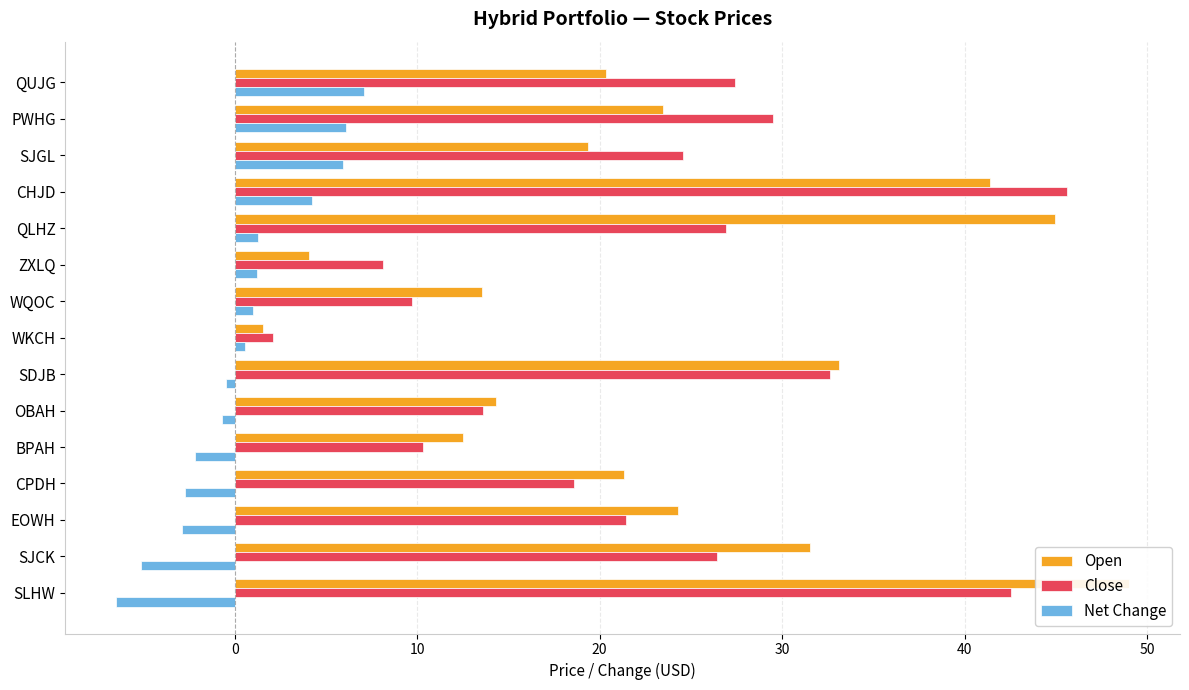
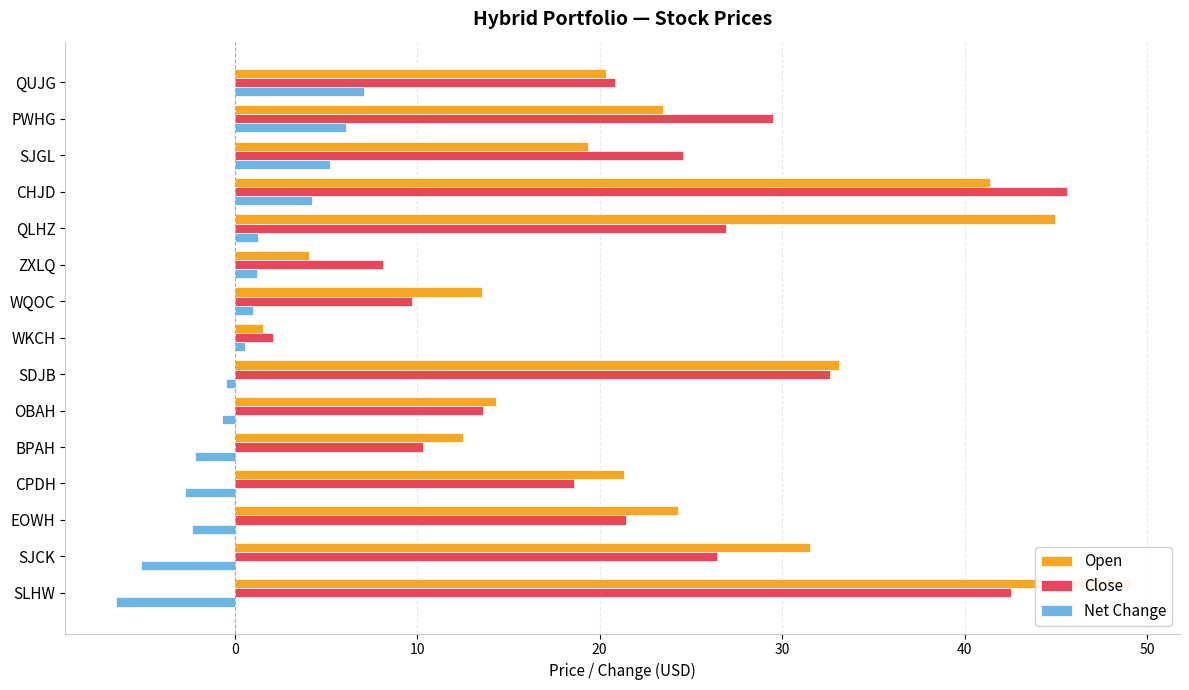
Close, QUJG: 27.4 -> 20.9
Net Change, SJGL: 6.0 -> 5.2
Net Change, EOWH: -2.9 -> -2.4
